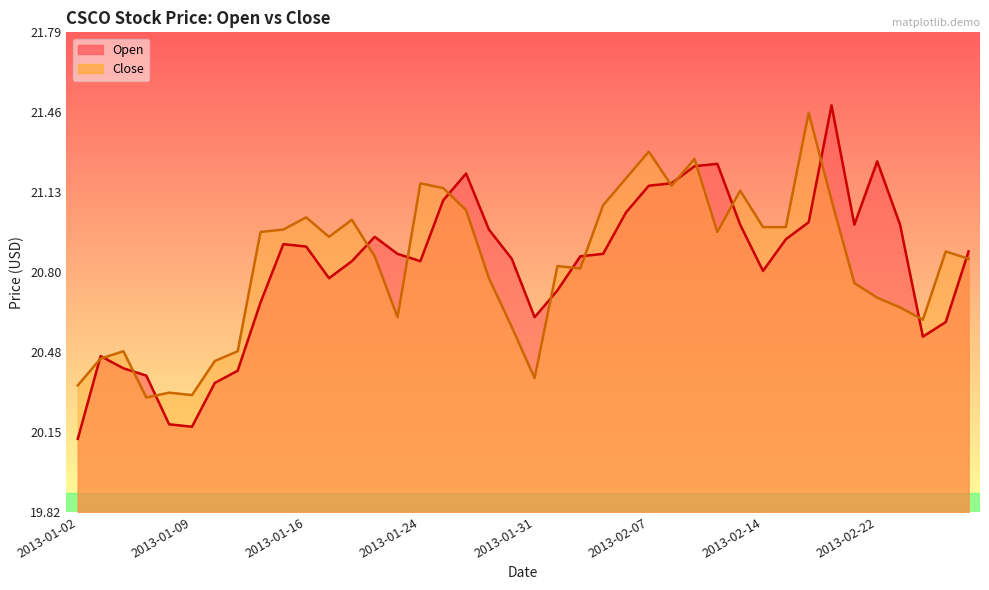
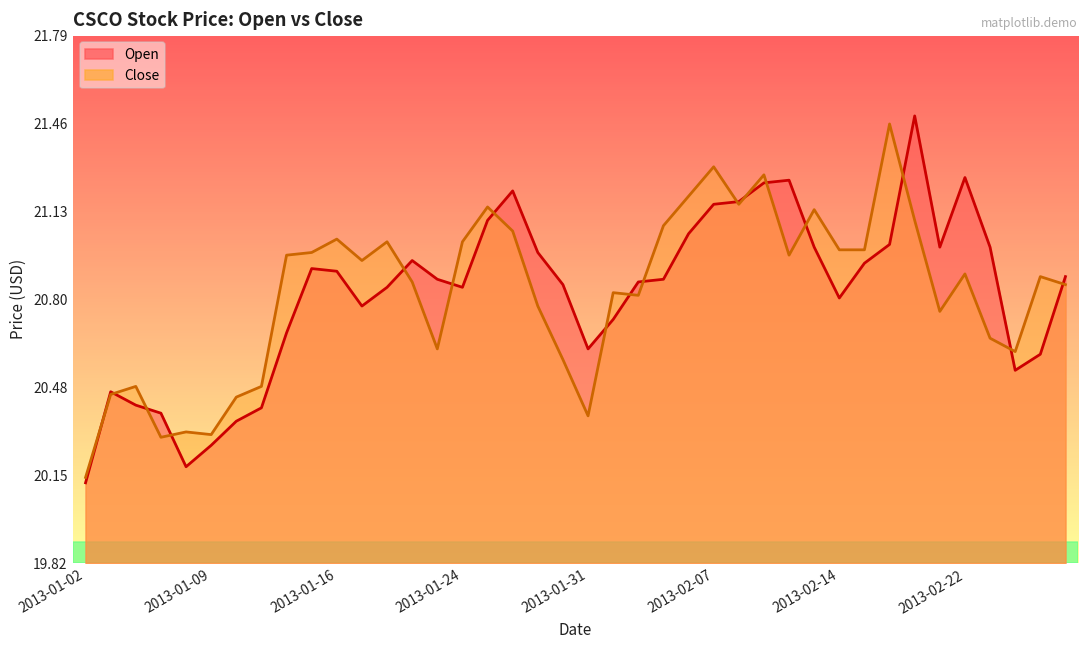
Close, 2013-01-02: 20.34 -> 20.14
Open, 2013-01-09: 20.17 -> 20.26
Close, 2013-01-24: 21.17 -> 21.02
Close, 2013-02-22: 20.7 -> 20.9
